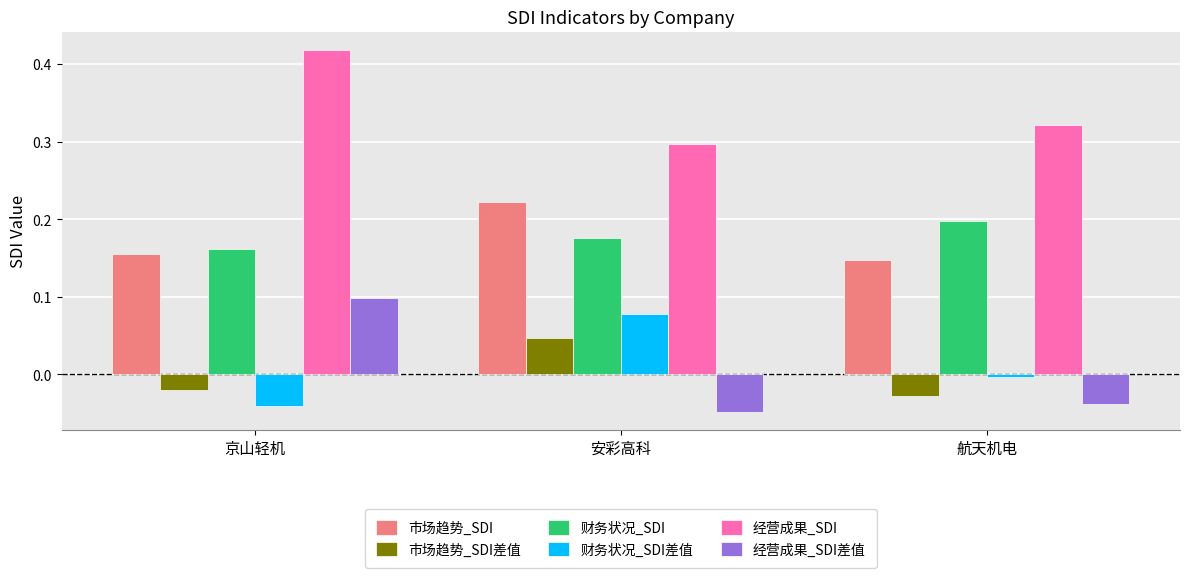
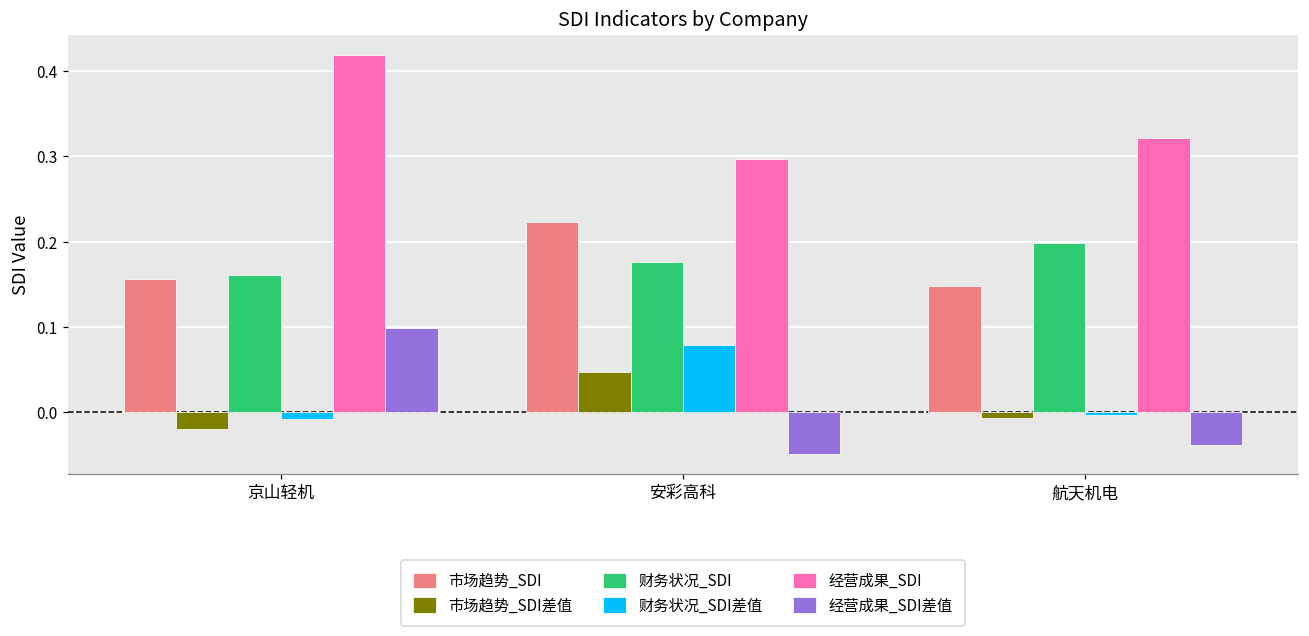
财务状况_SDI差值, 京山轻机: -0.04 -> -0.01
市场趋势_SDI差值, 航天机电: -0.03 -> -0.01
